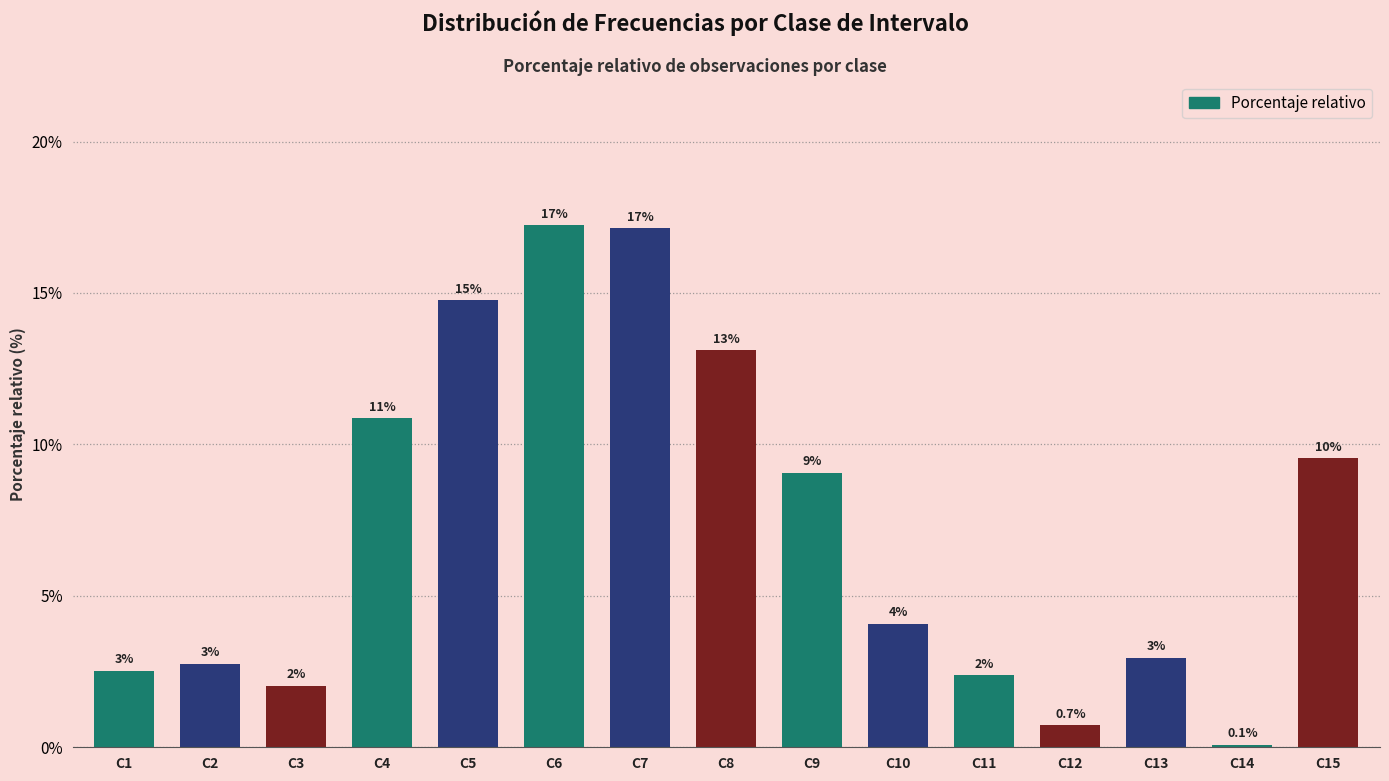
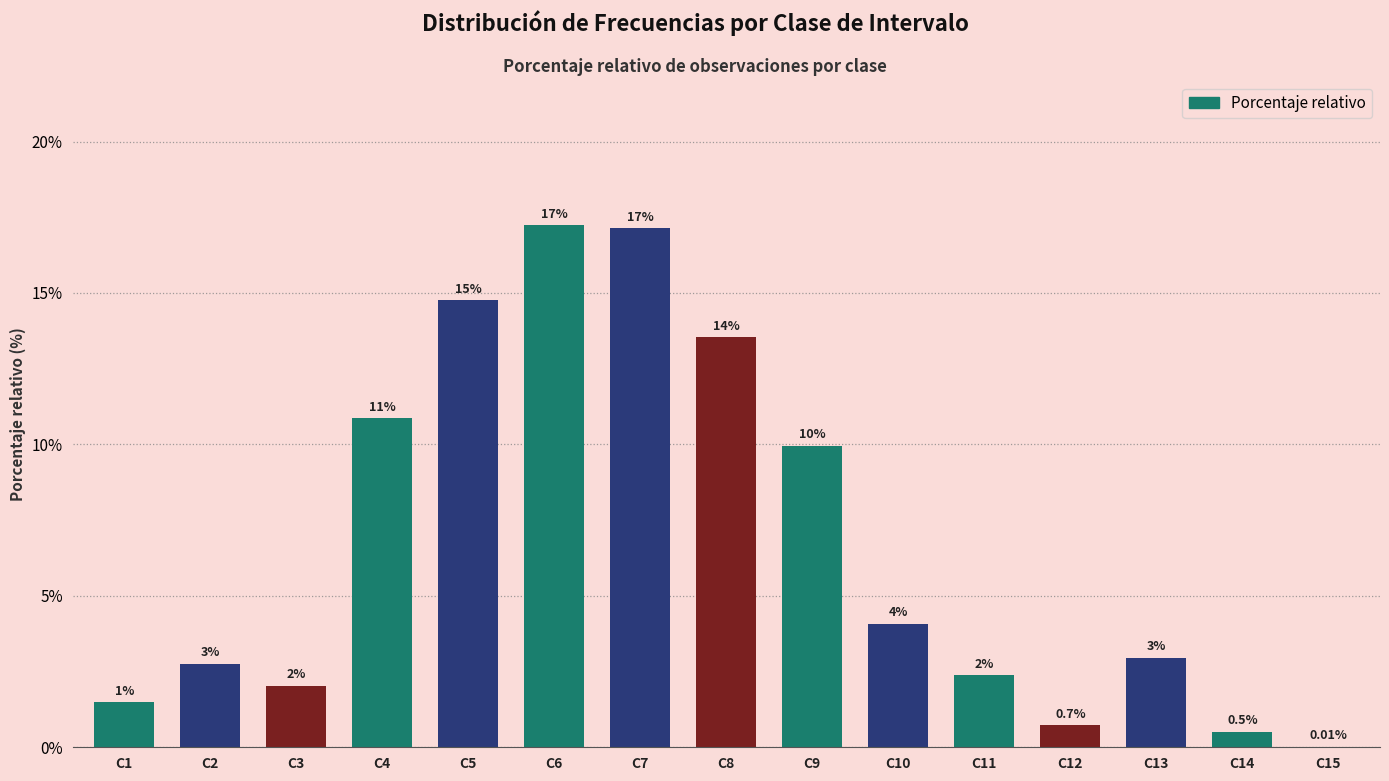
C1: 3% -> 1%
C8: 13% -> 14%
C9: 9% -> 10%
C14: 0.1% -> 0.5%
C15: 10% -> 0.01%
